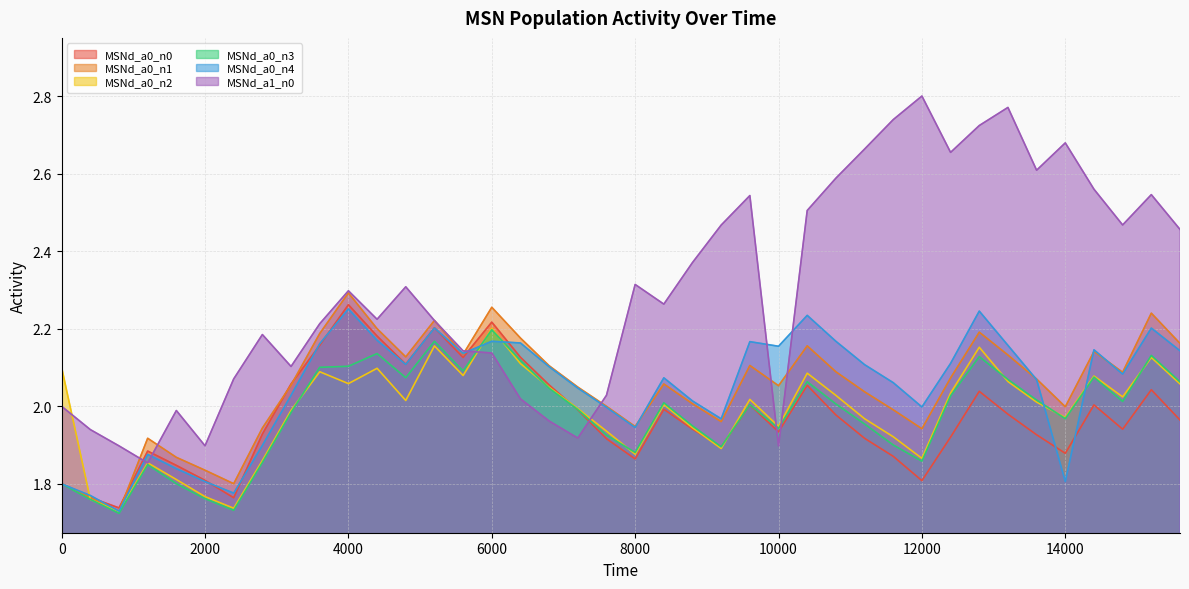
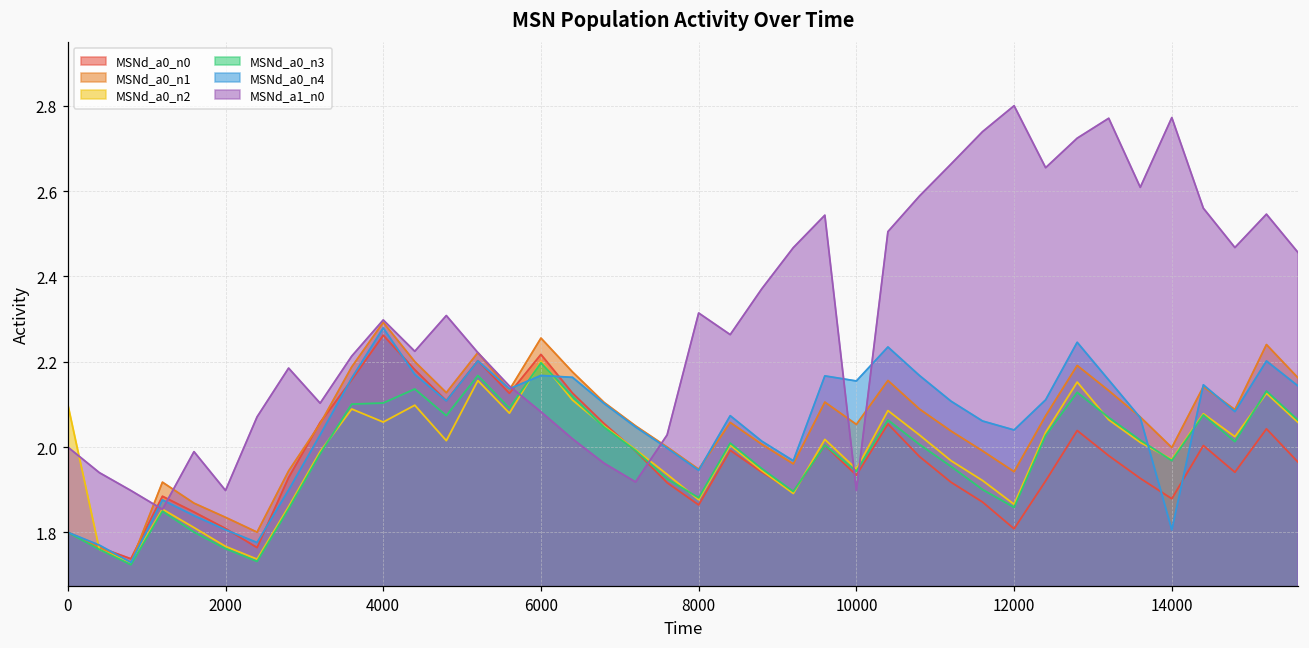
MSNd_a0_n4, 4000: 2.25 -> 2.28
MSNd_a1_n0, 6000: 2.14 -> 2.08
MSNd_a0_n4, 12000: 2.00 -> 2.04
MSNd_a1_n0, 14000: 2.68 -> 2.77
